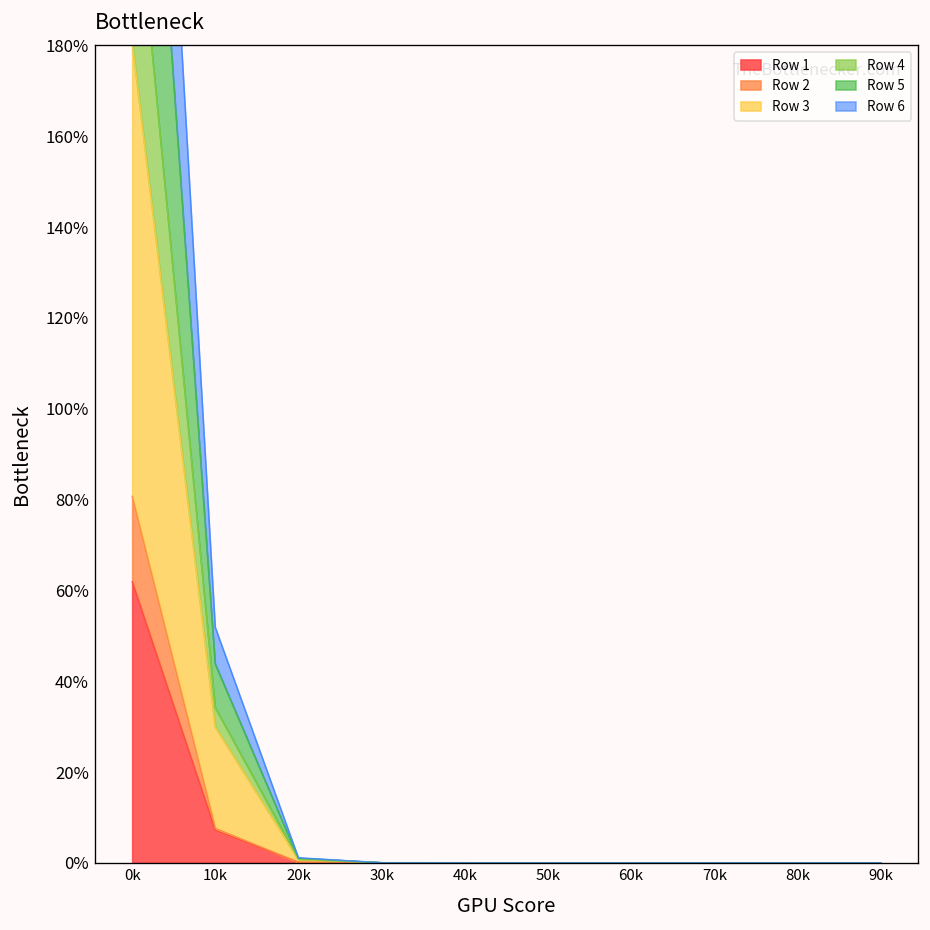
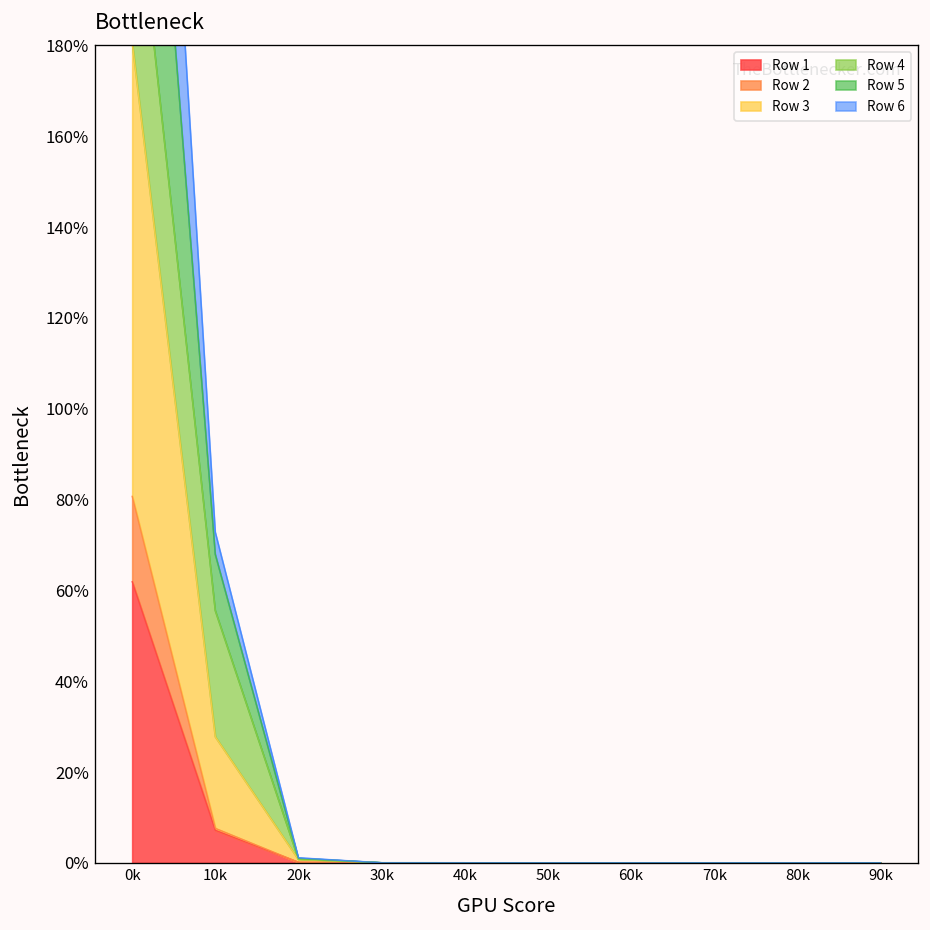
Row 3, 10k: 22% -> 20%
Row 4, 10k: 4% -> 28%
Row 5, 10k: 10% -> 12%
Row 6, 10k: 8% -> 5%
